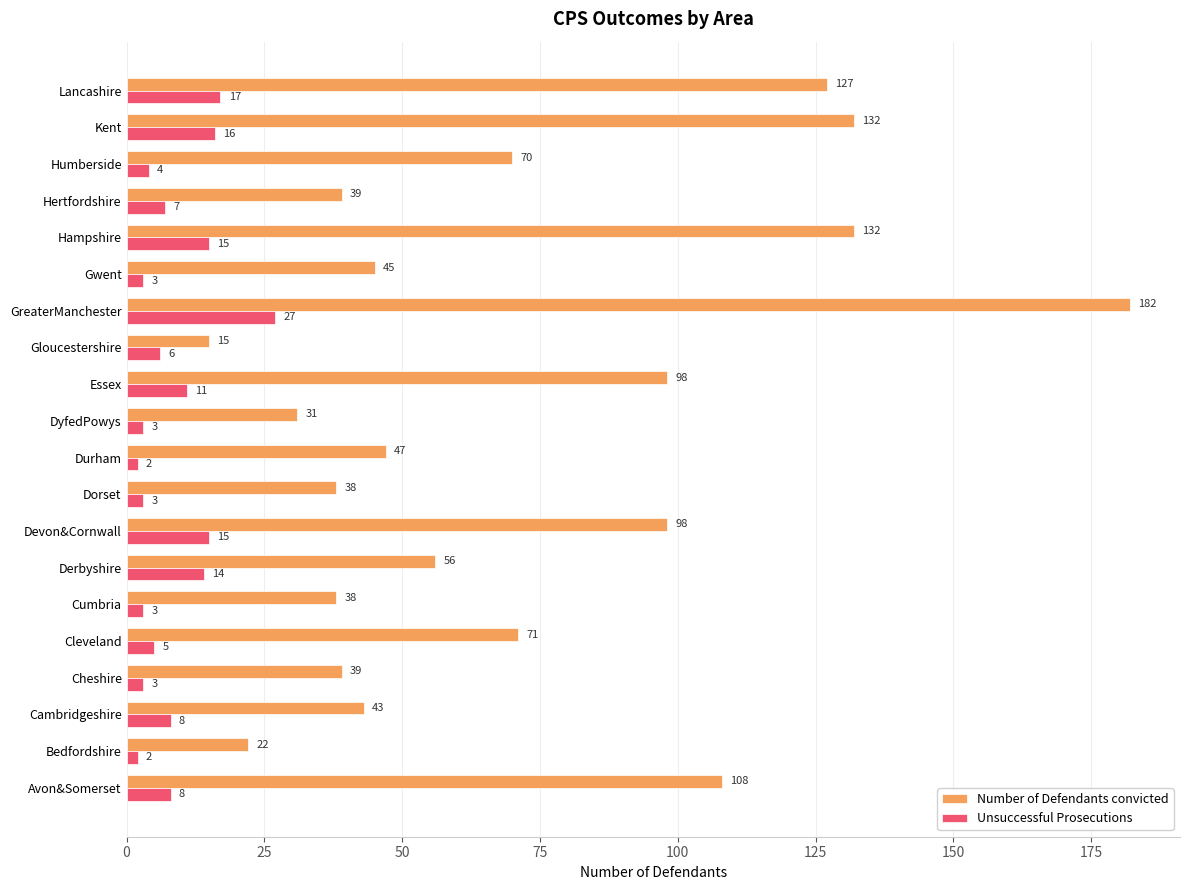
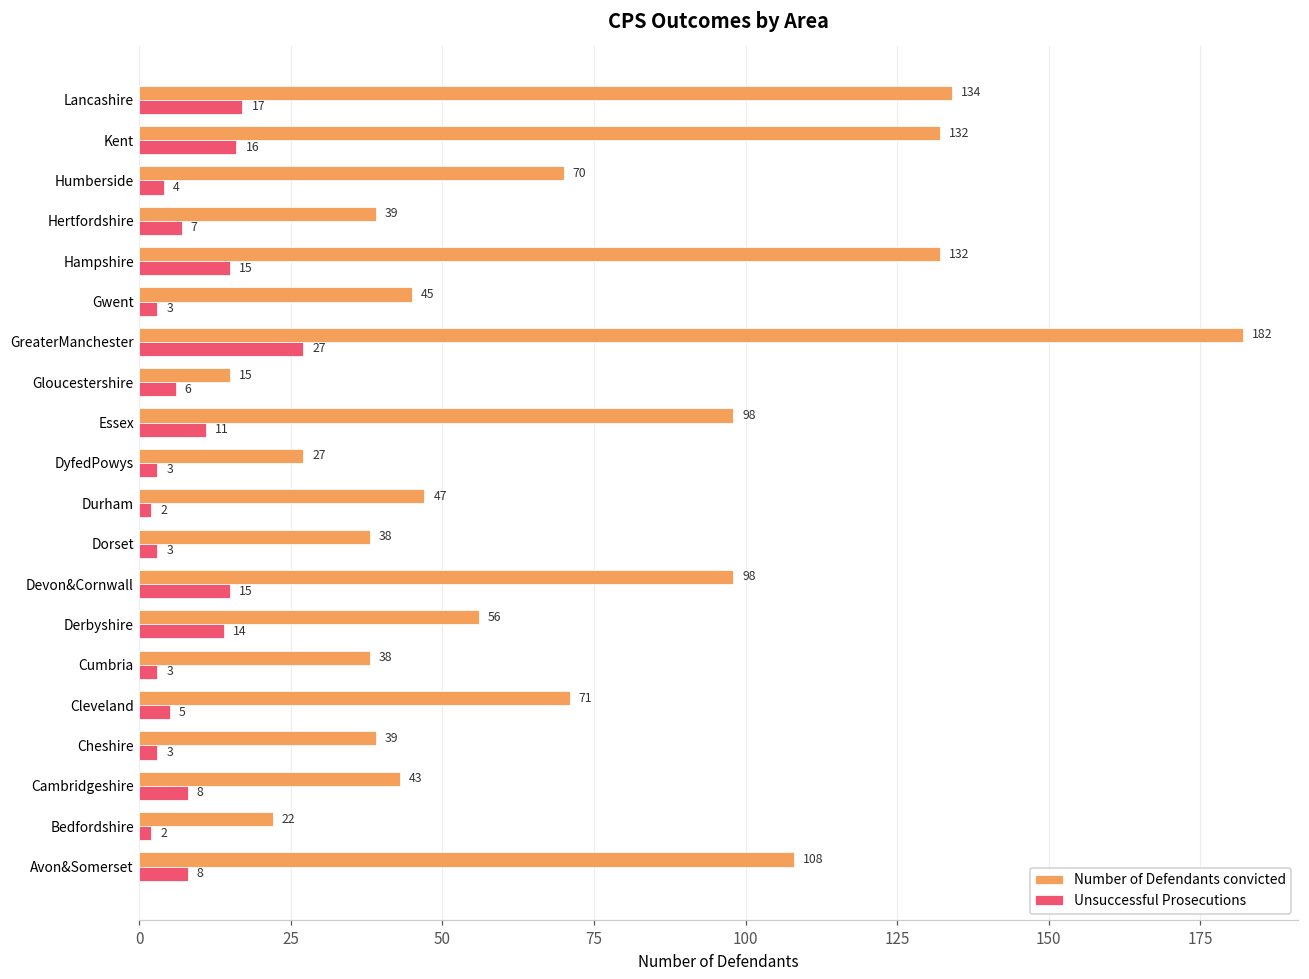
Number of Defendants convicted, Lancashire: 127 -> 134
Number of Defendants convicted, DyfedPowys: 31 -> 27
